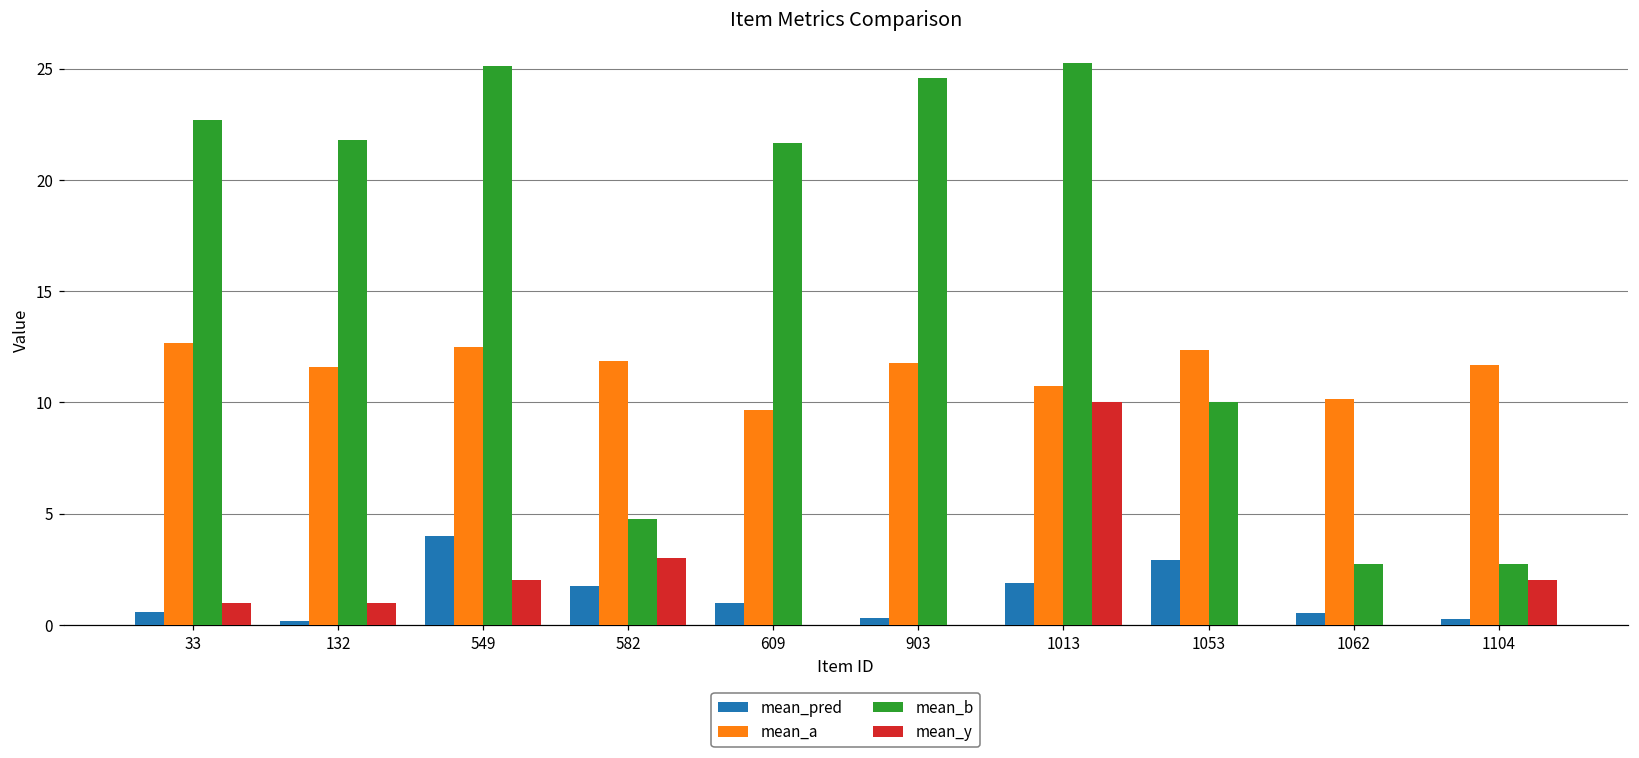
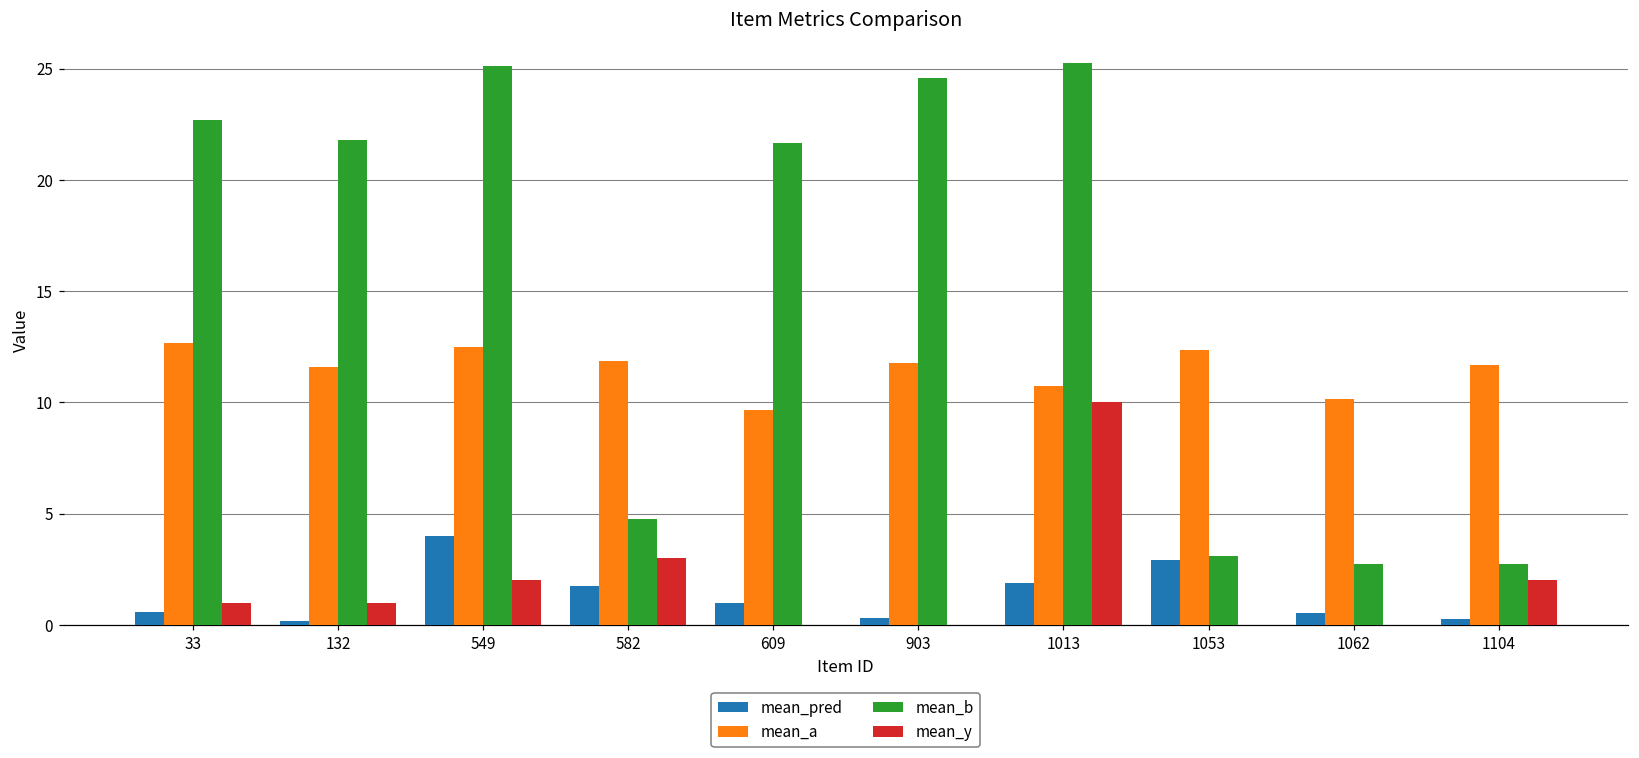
mean_b, 1053: 10.0 -> 3.1
